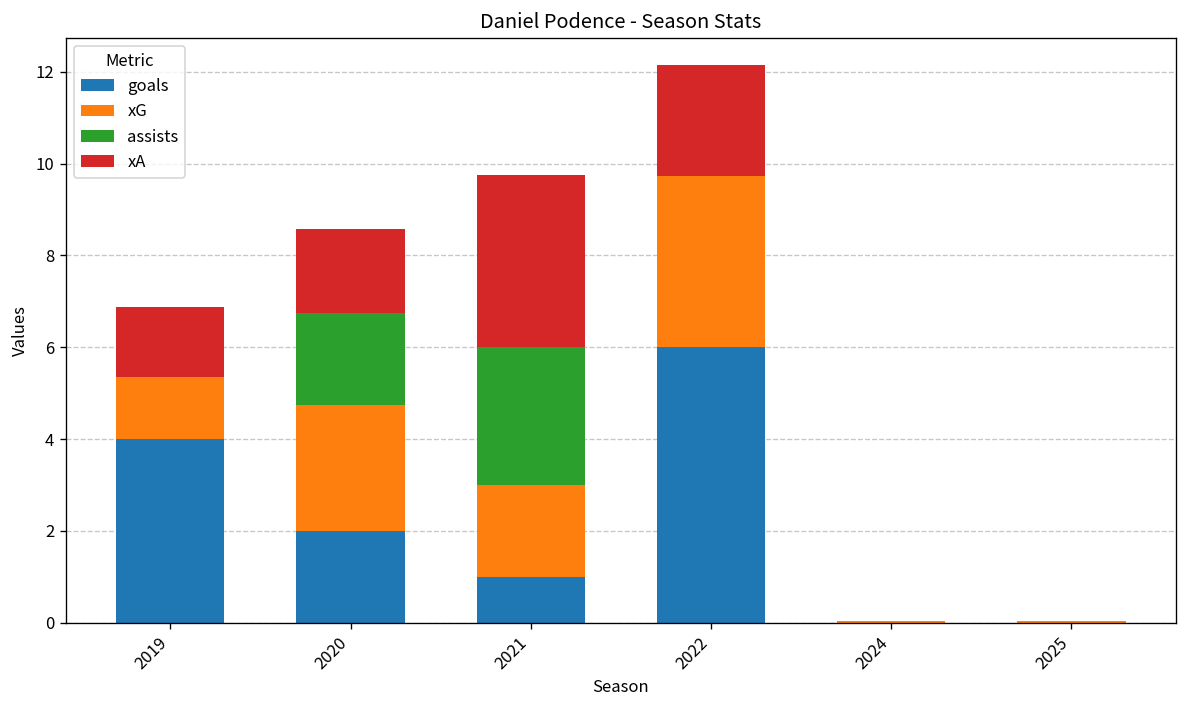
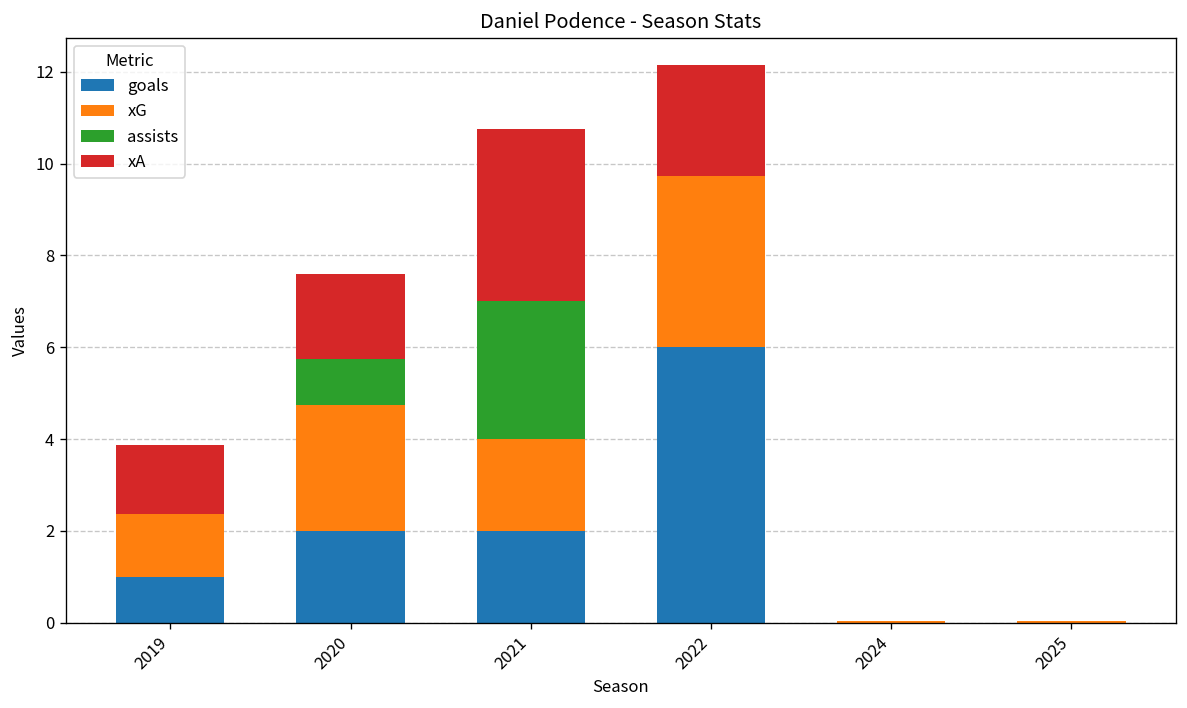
goals, 2019: 4 -> 1
assists, 2020: 2 -> 1
goals, 2021: 1 -> 2
